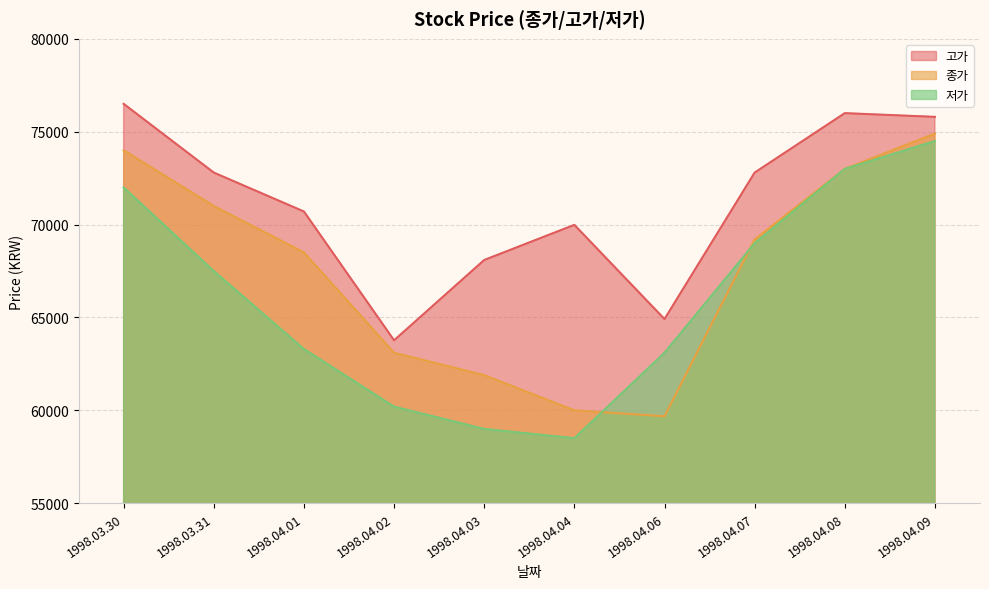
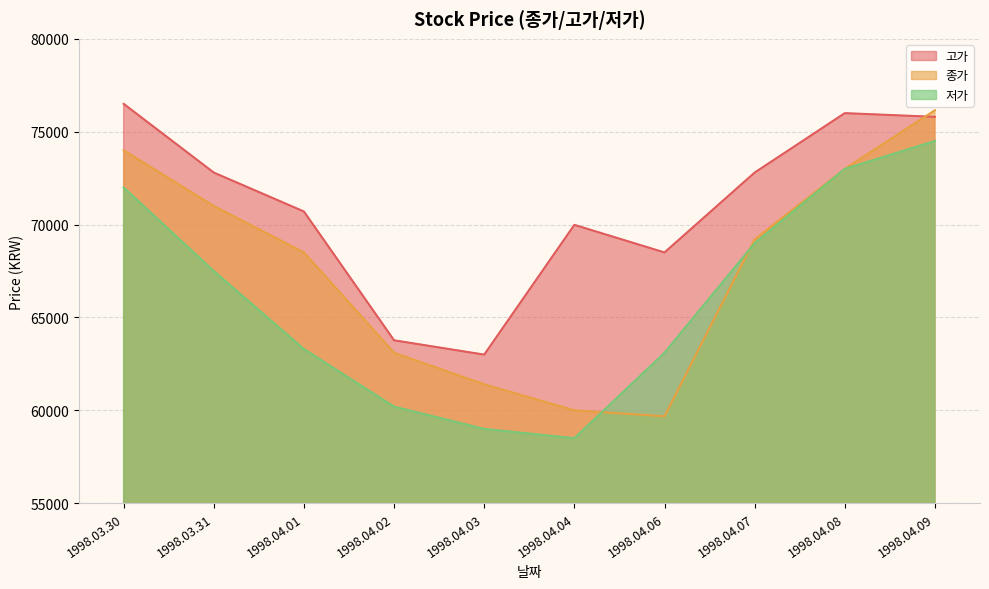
고가, 1998.04.03: 68100 -> 63000
종가, 1998.04.03: 61900 -> 61400
고가, 1998.04.06: 64900 -> 68500
종가, 1998.04.09: 74900 -> 76200
